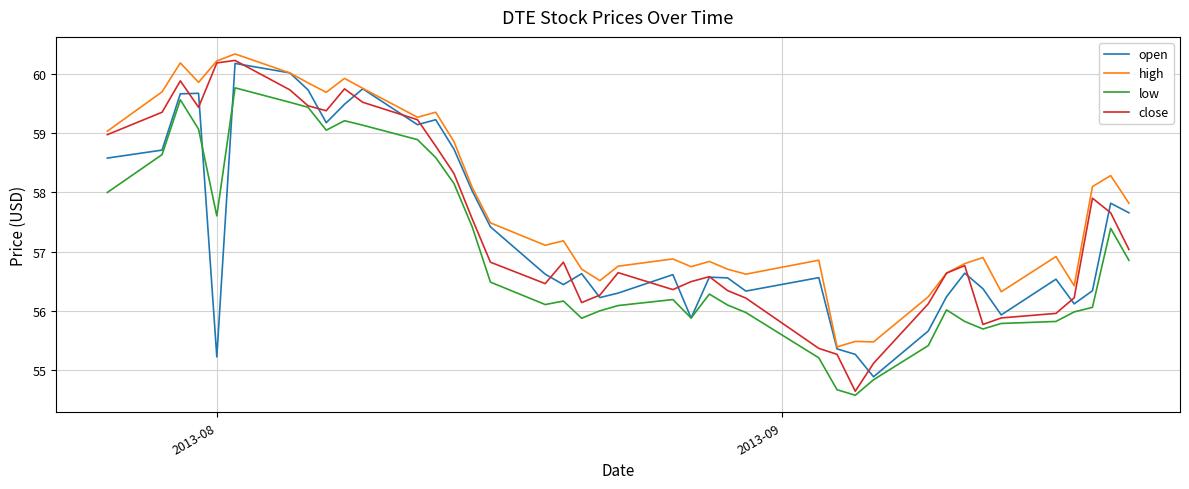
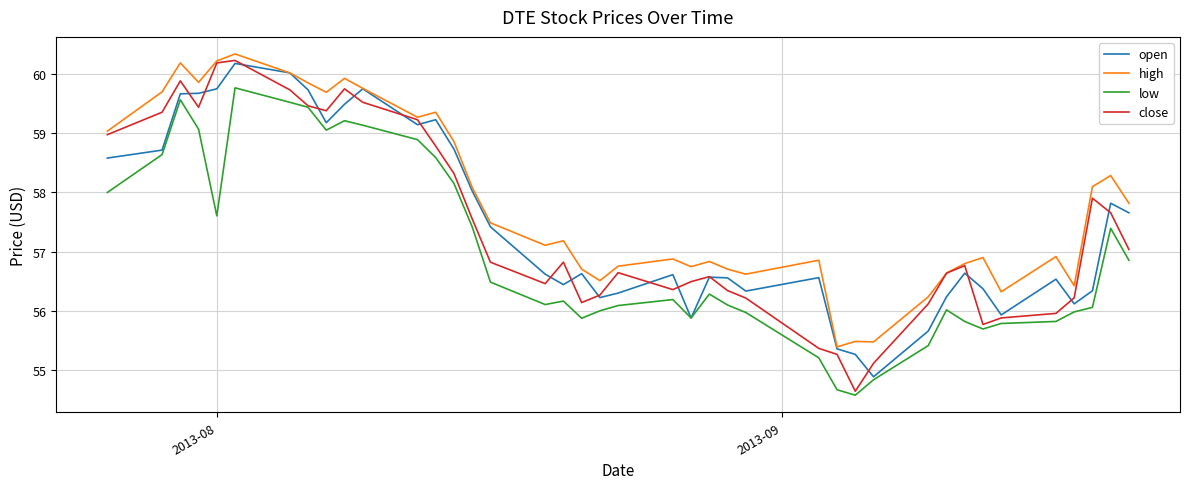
open, 2013-08: 55.2 -> 59.7
